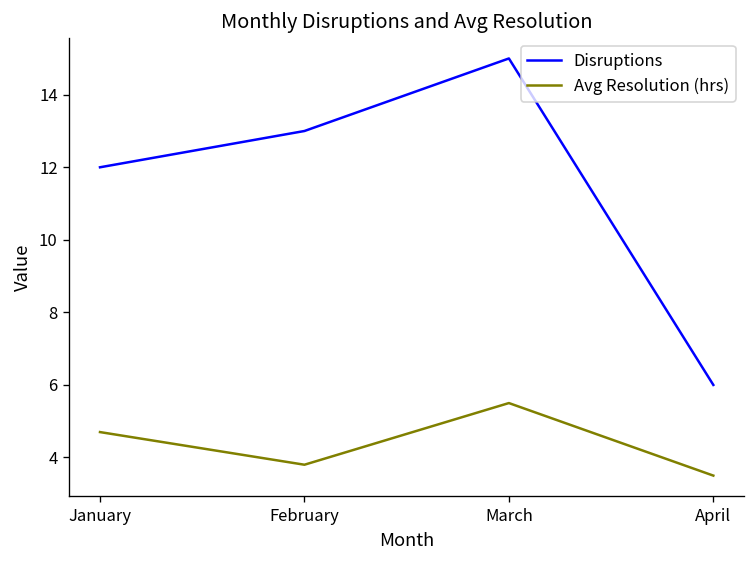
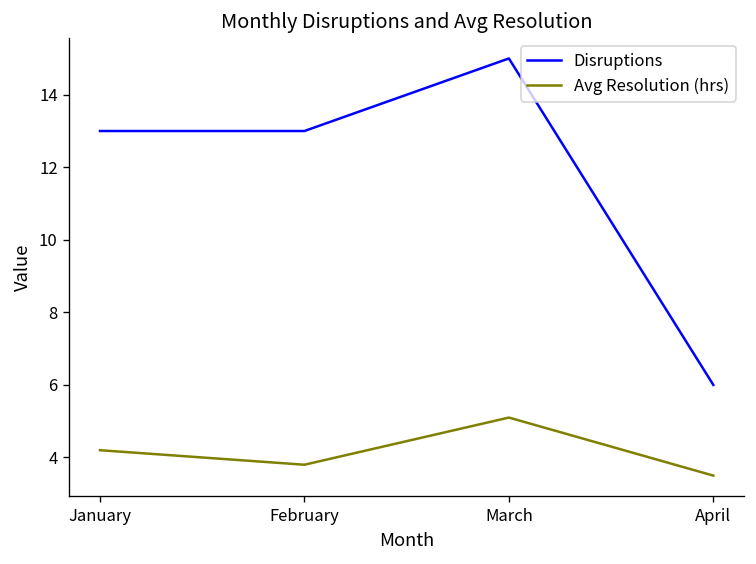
Disruptions, January: 12 -> 13
Avg Resolution (hrs), January: 4.7 -> 4.2
Avg Resolution (hrs), March: 5.5 -> 5.1
